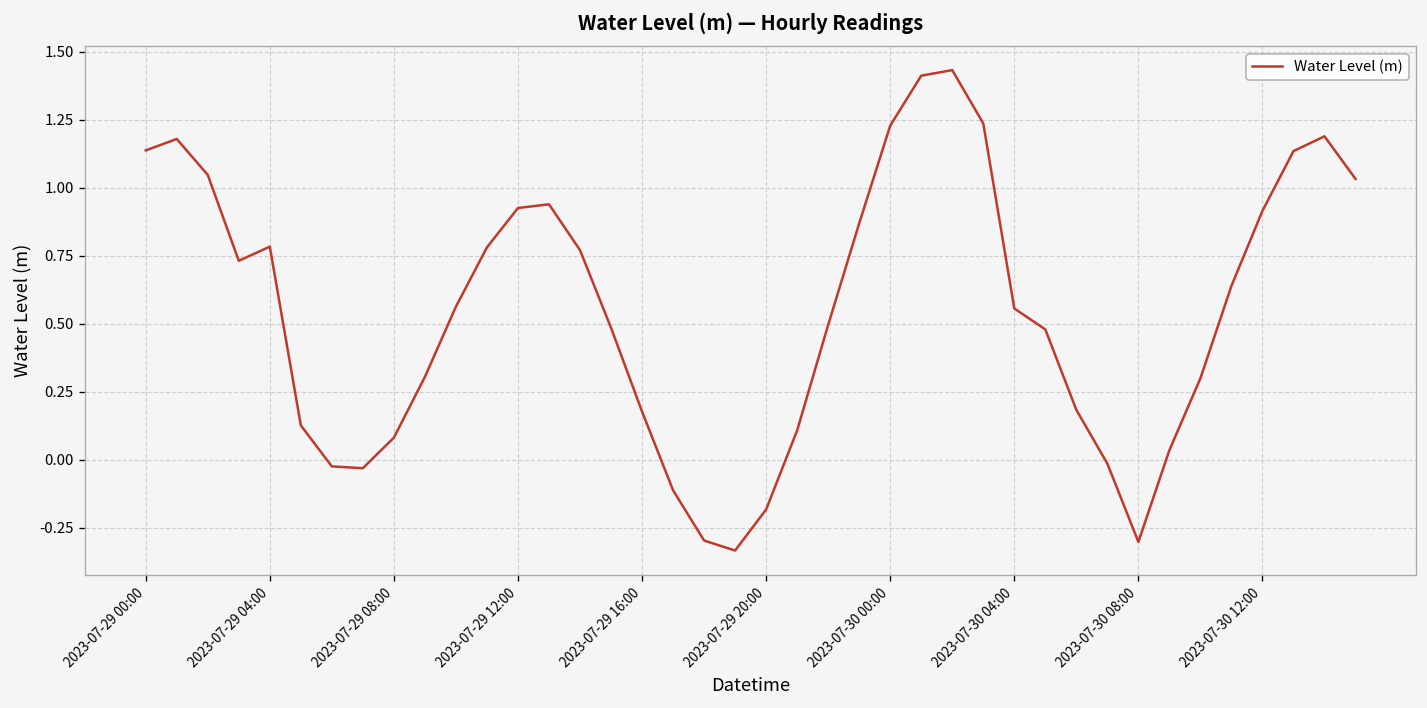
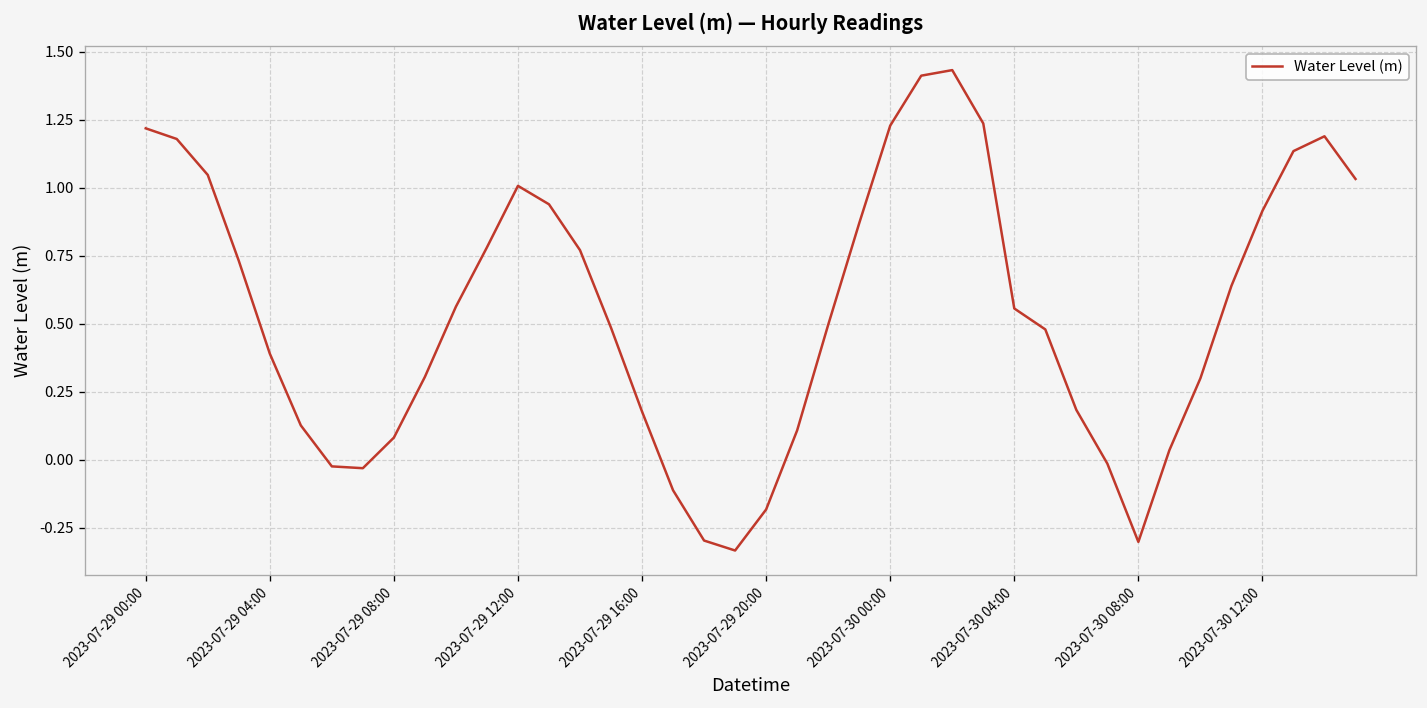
2023-07-29 00:00: 1.14 -> 1.22
2023-07-29 04:00: 0.78 -> 0.39
2023-07-29 12:00: 0.93 -> 1.01
